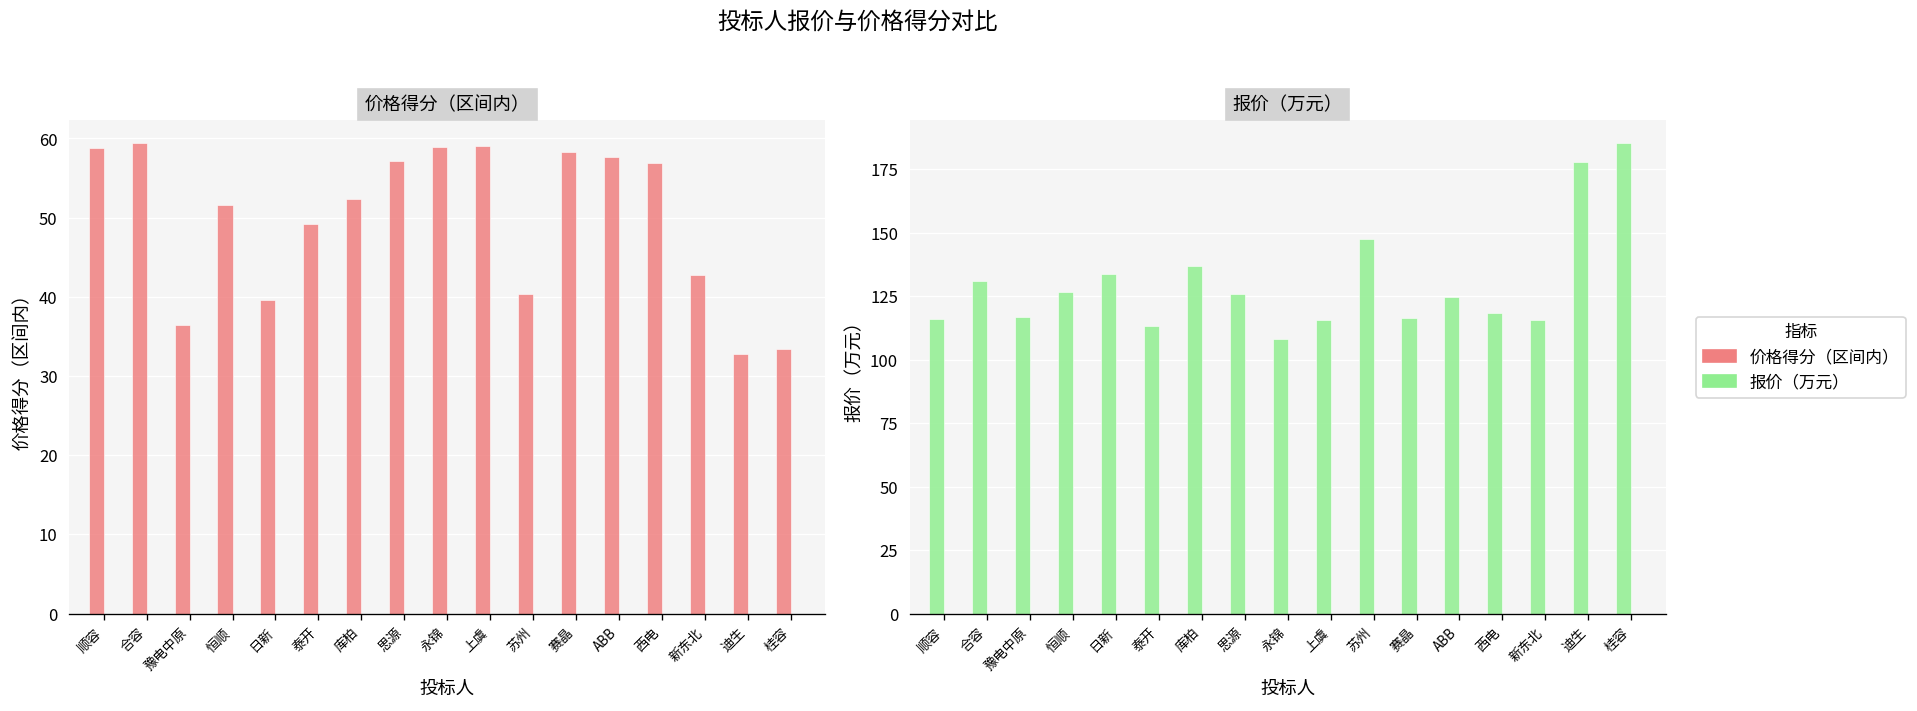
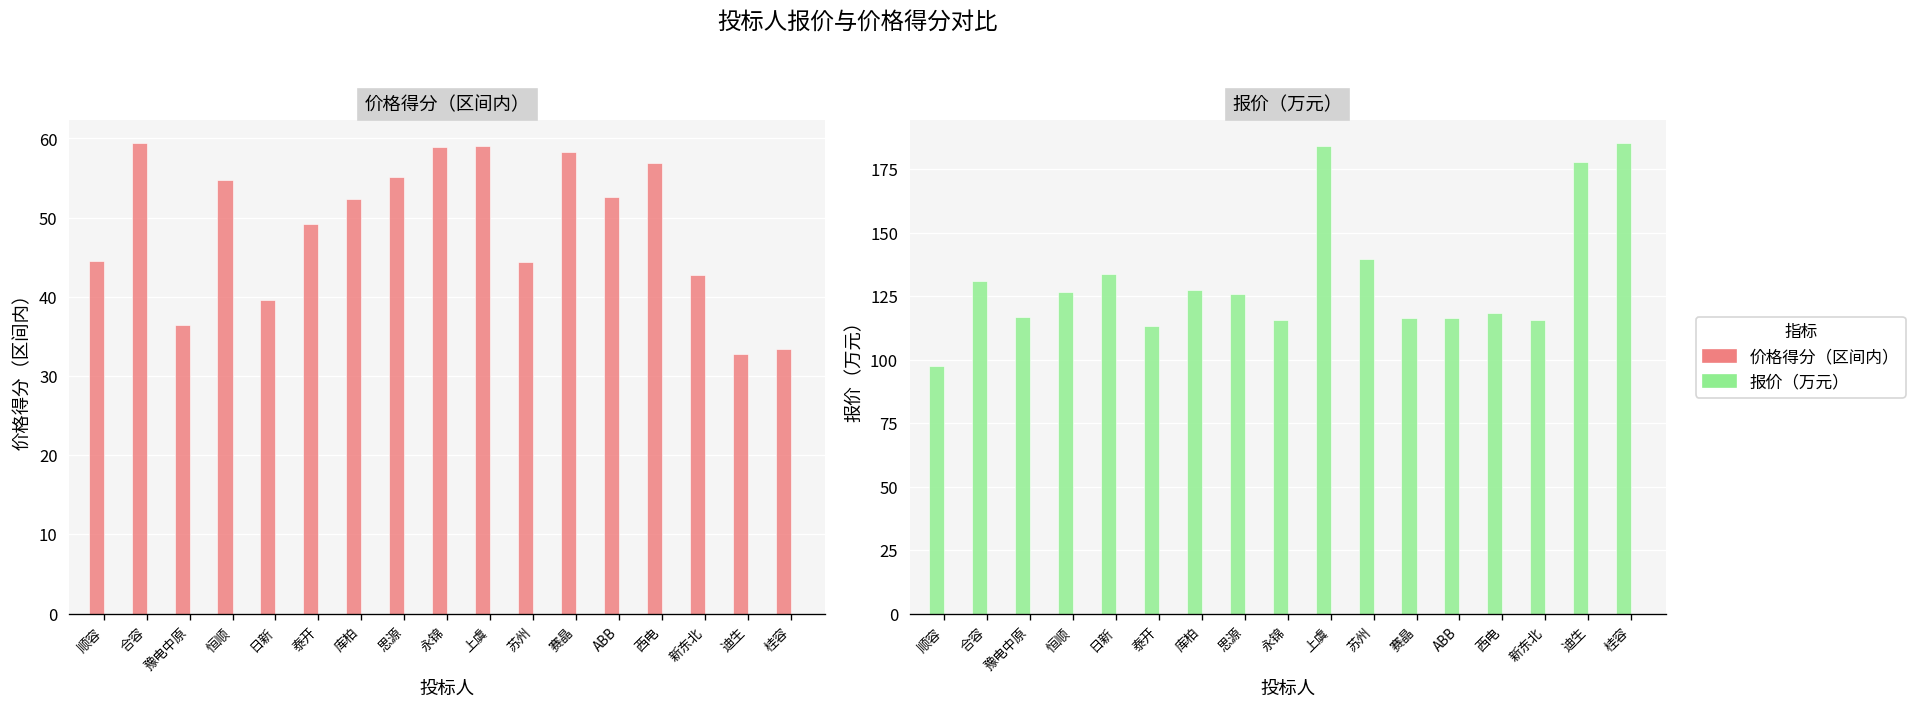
价格得分（区间内）, 顺容: 59 -> 45
价格得分（区间内）, 恒顺: 52 -> 55
价格得分（区间内）, 思源: 57 -> 55
价格得分（区间内）, 苏州: 40 -> 44
价格得分（区间内）, ABB: 58 -> 53
报价（万元）, 顺容: 116 -> 97
报价（万元）, 库柏: 137 -> 127
报价（万元）, 永锦: 108 -> 116
报价（万元）, 上虞: 116 -> 184
报价（万元）, 苏州: 148 -> 140
报价（万元）, ABB: 125 -> 116
